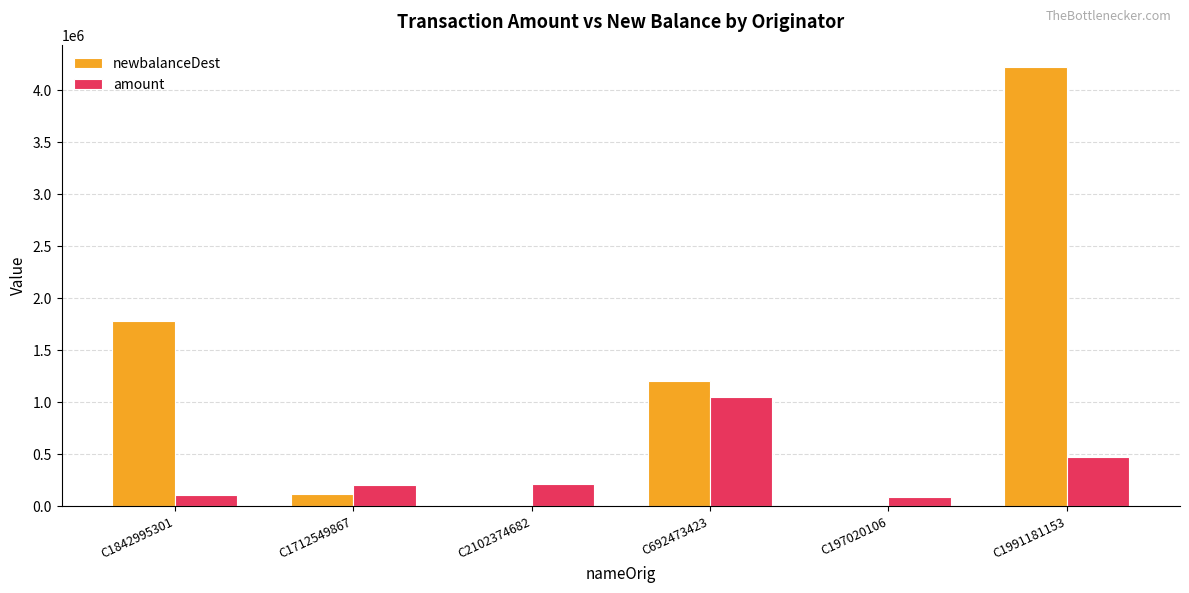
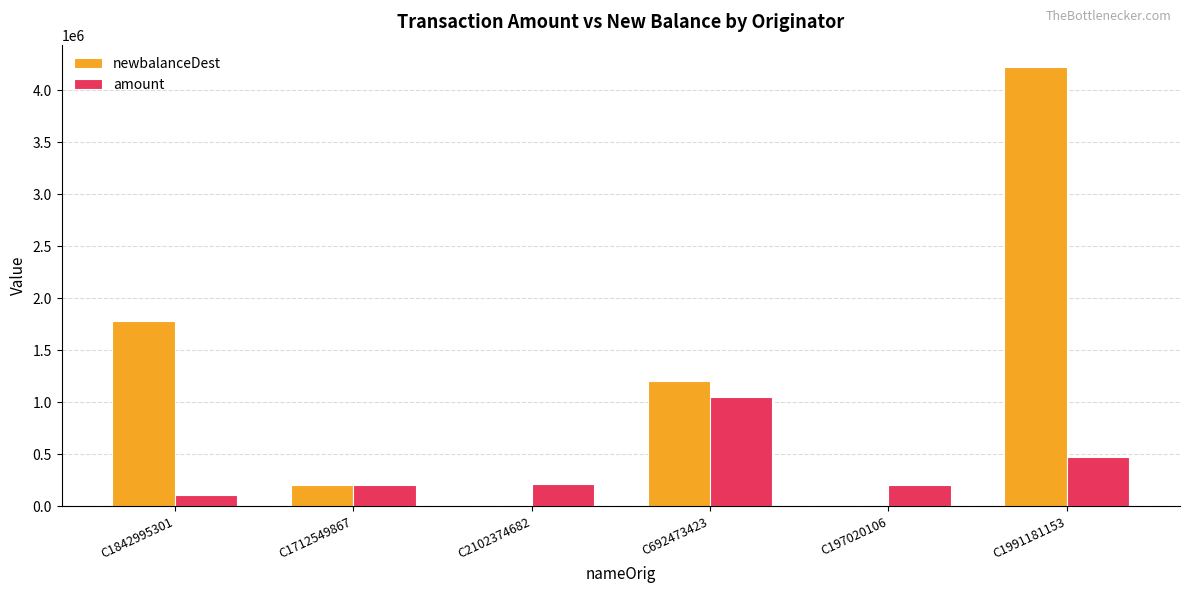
newbalanceDest, C1712549867: 110000 -> 200000
amount, C197020106: 80000 -> 200000
